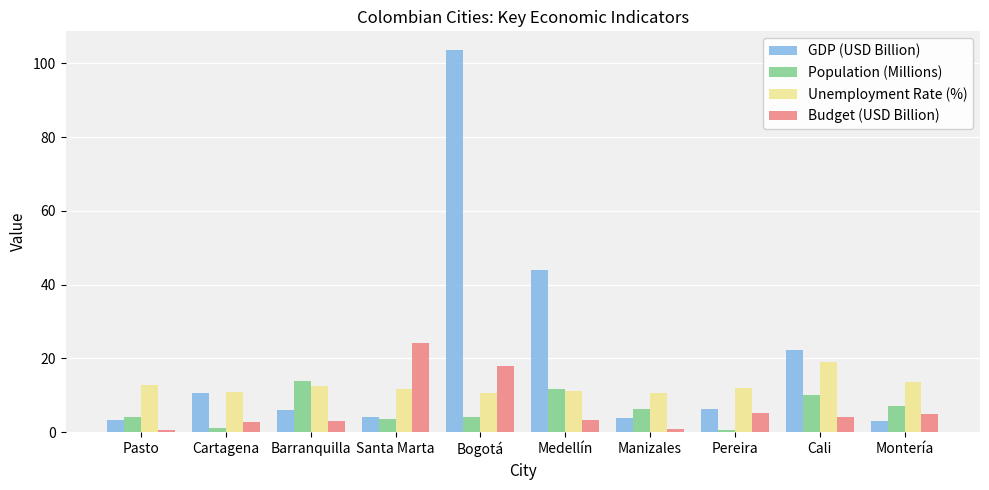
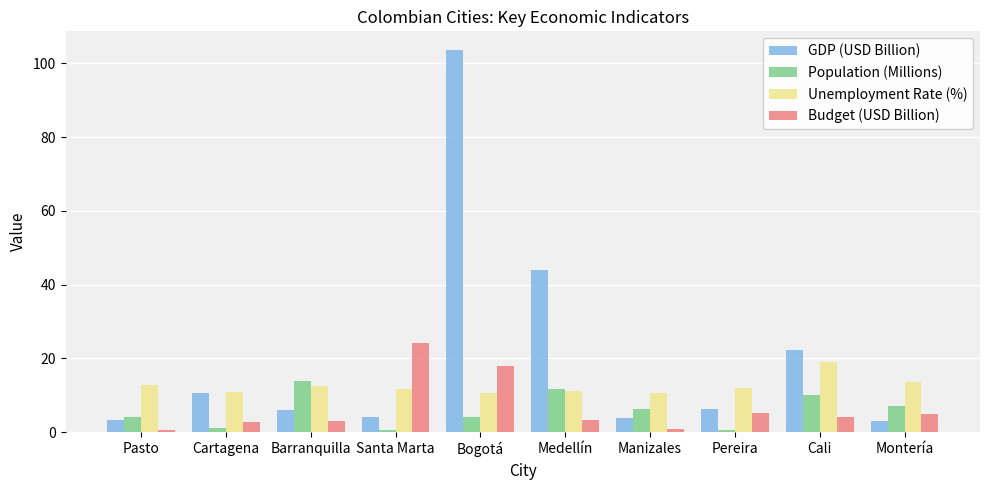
Population (Millions), Santa Marta: 4 -> 1
